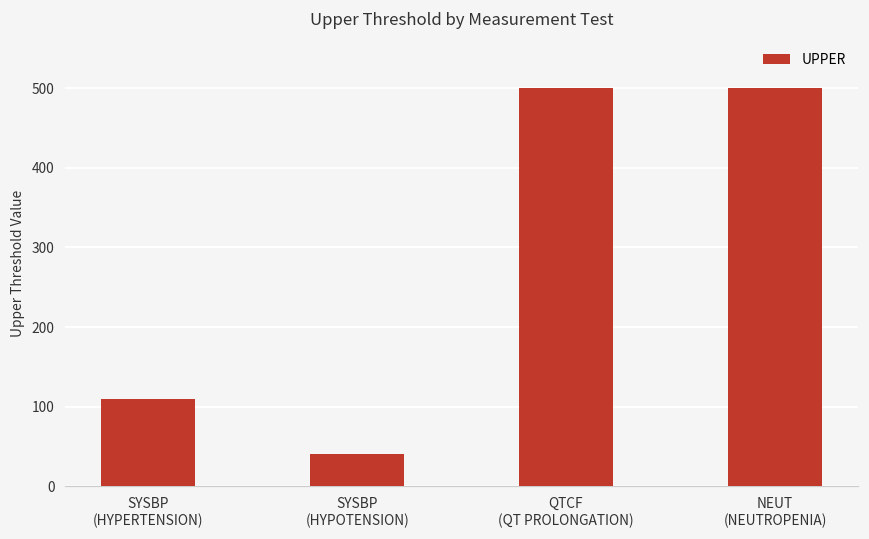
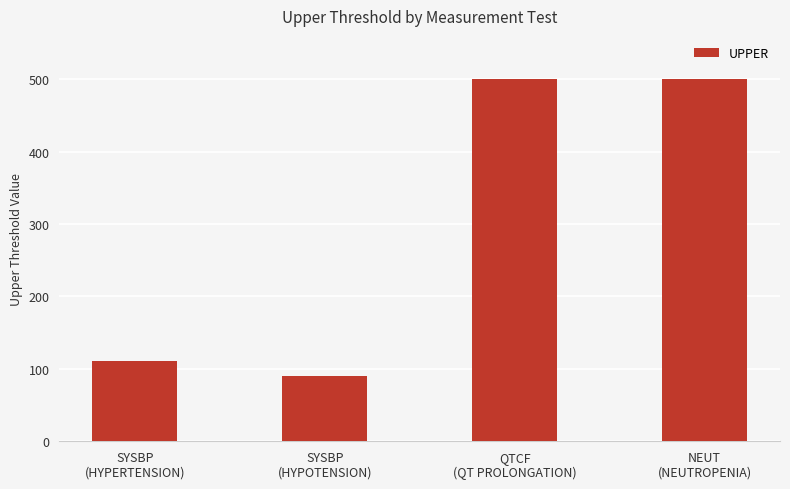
SYSBP (HYPOTENSION): 40 -> 90
